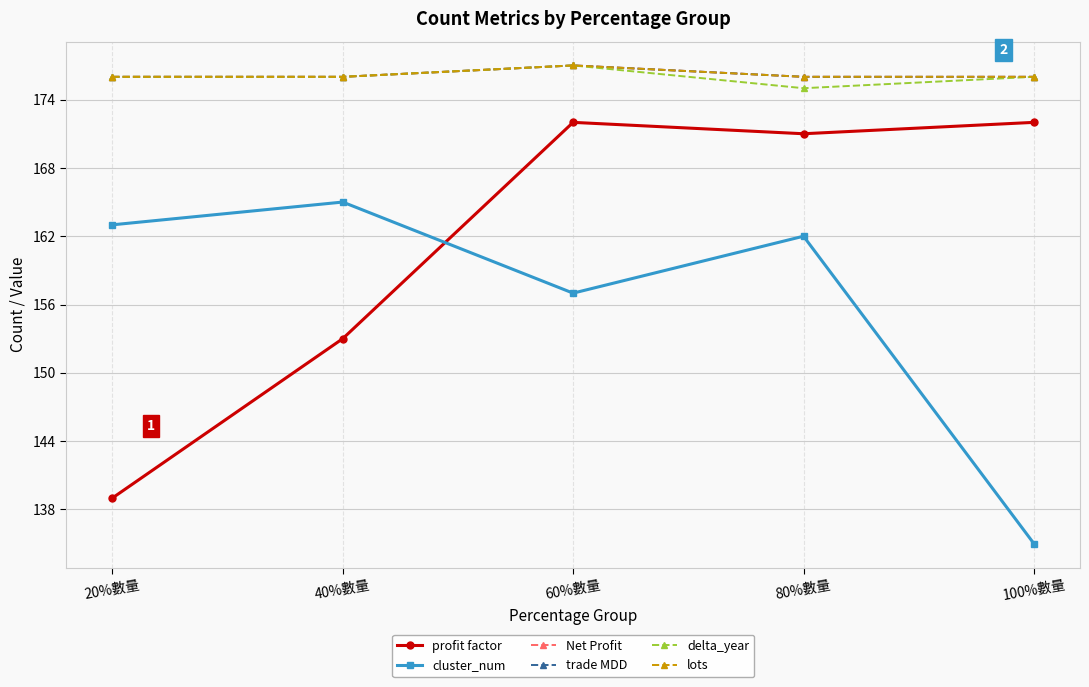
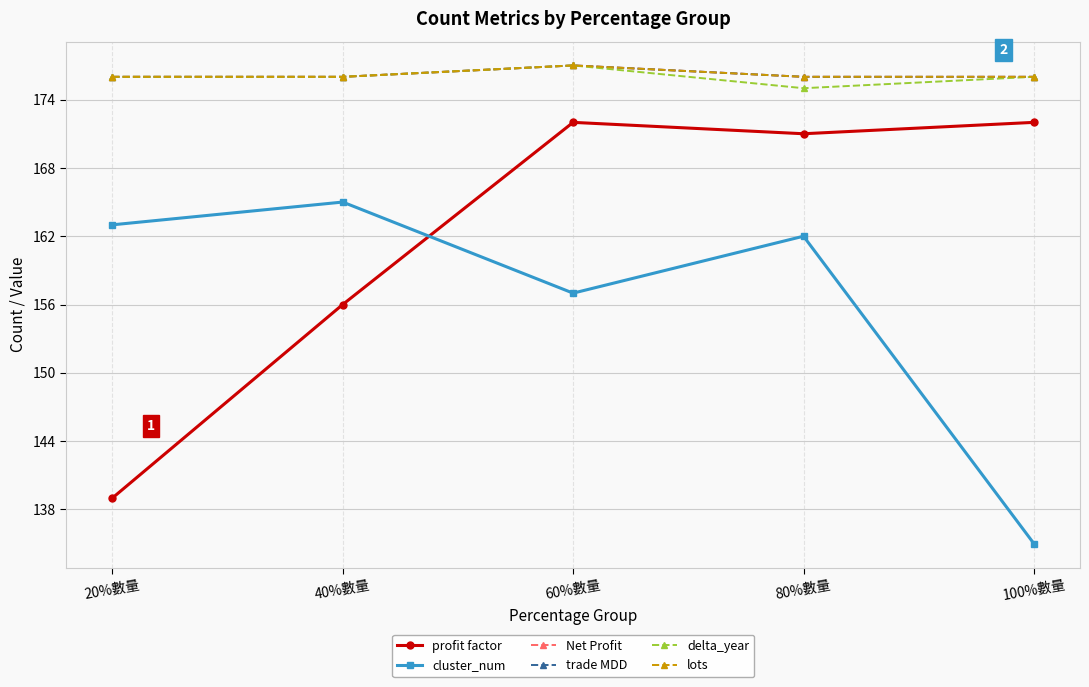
profit factor, 40%數量: 153 -> 156
